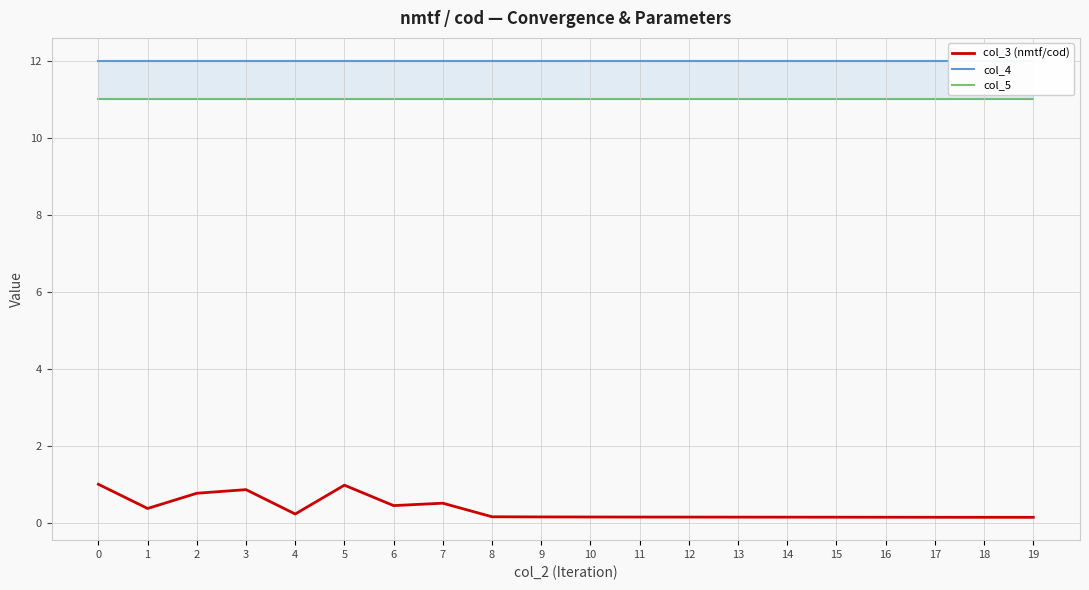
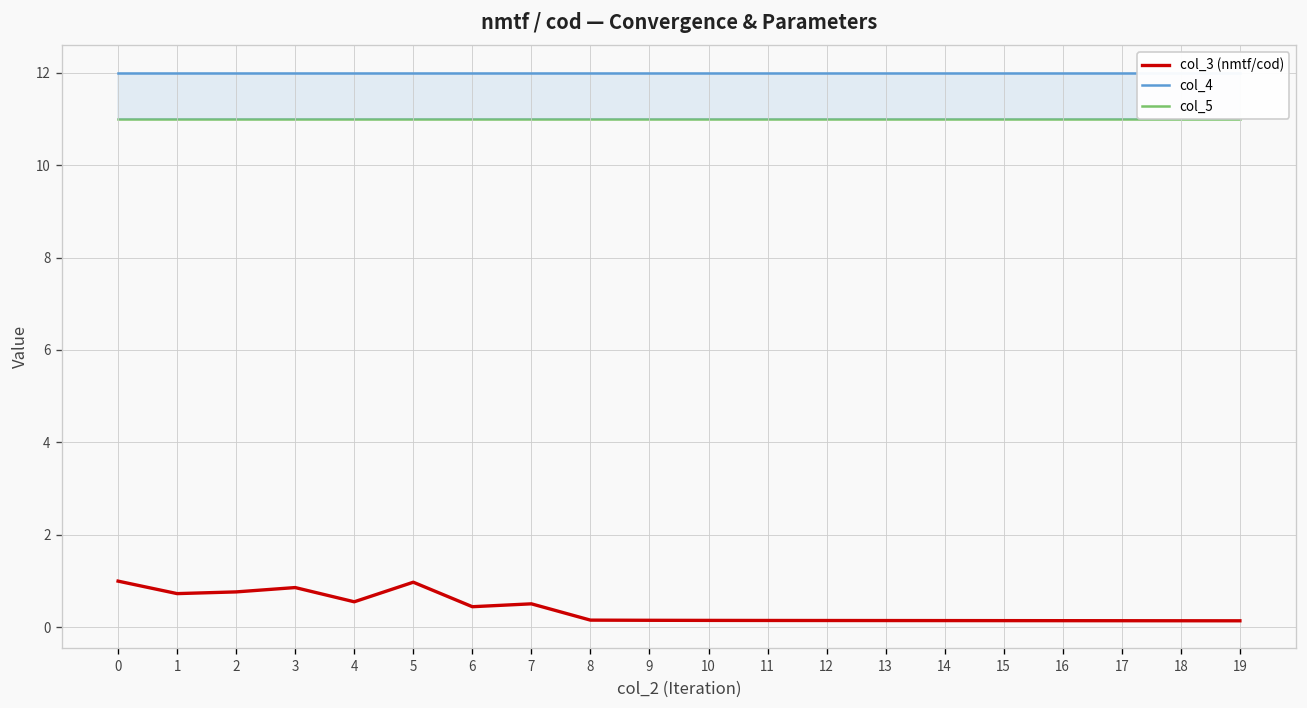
col_3 (nmtf/cod), 1: 0.4 -> 0.7
col_3 (nmtf/cod), 4: 0.2 -> 0.5
